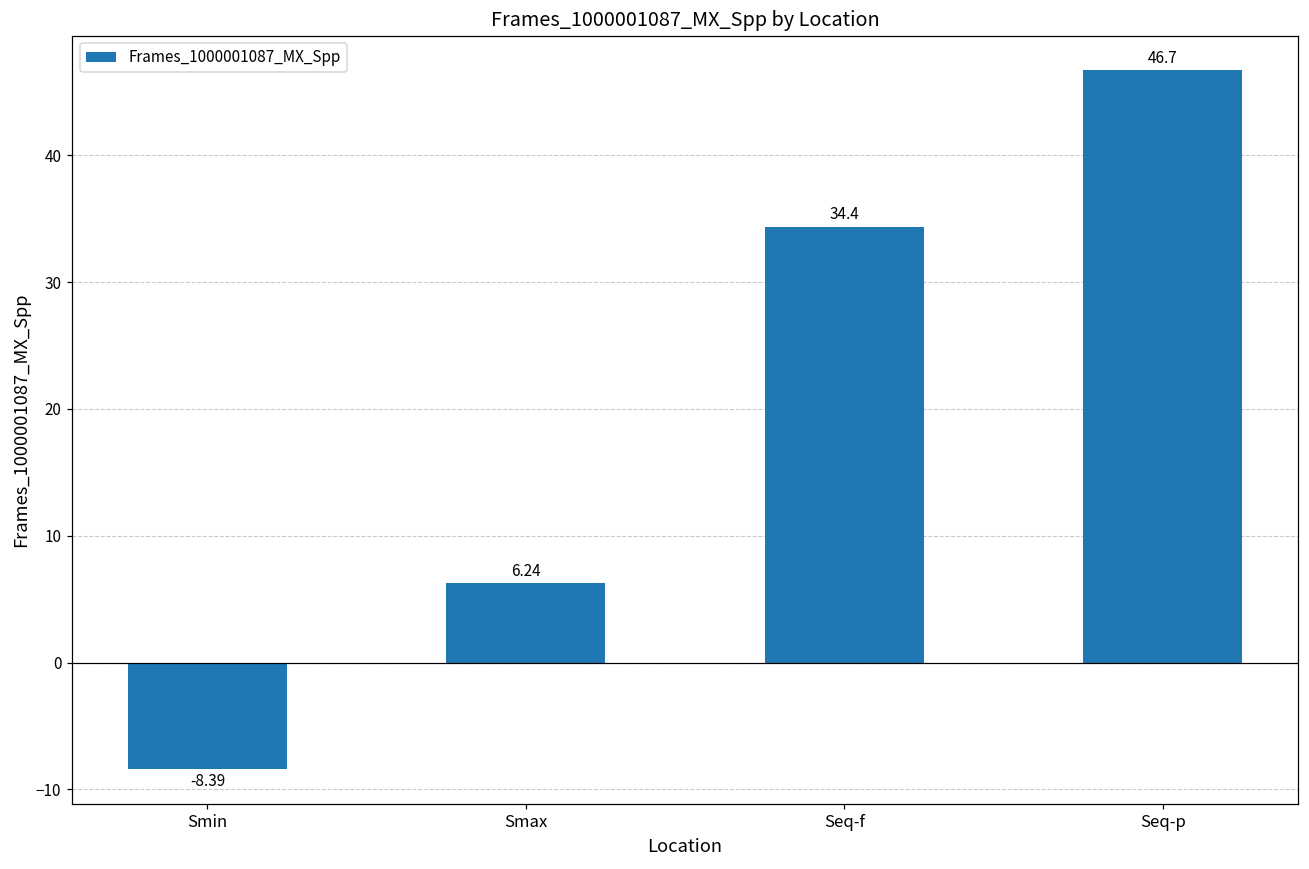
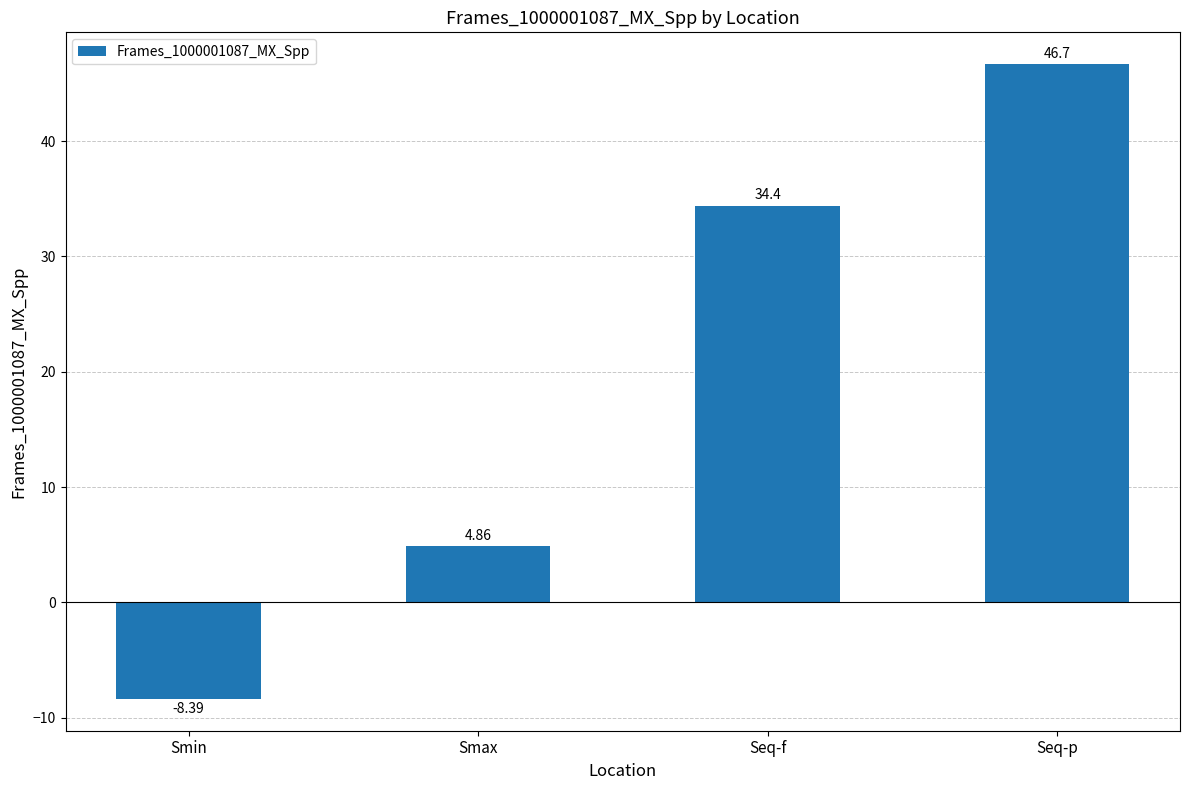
Smax: 6.24 -> 4.86
